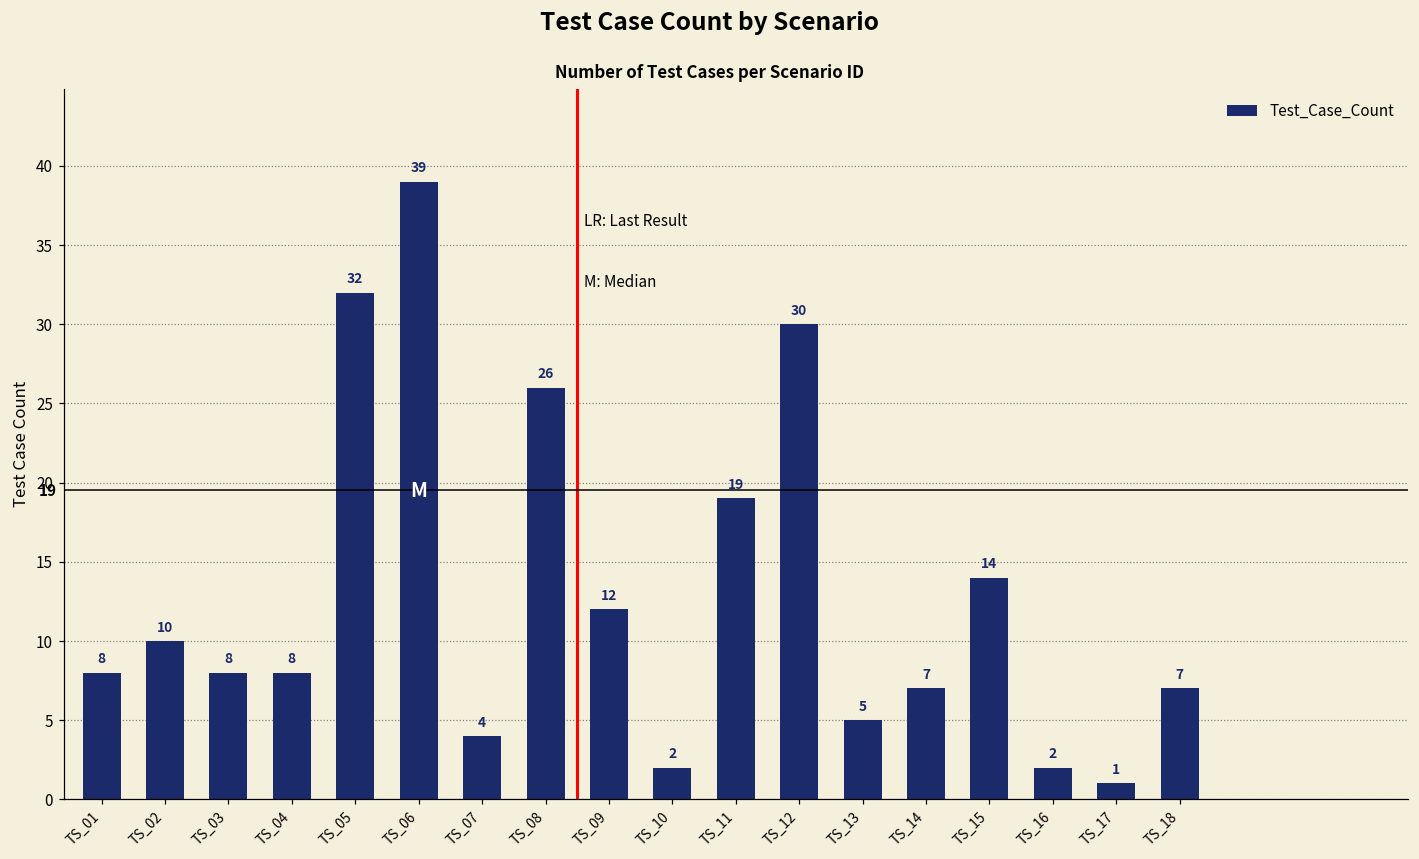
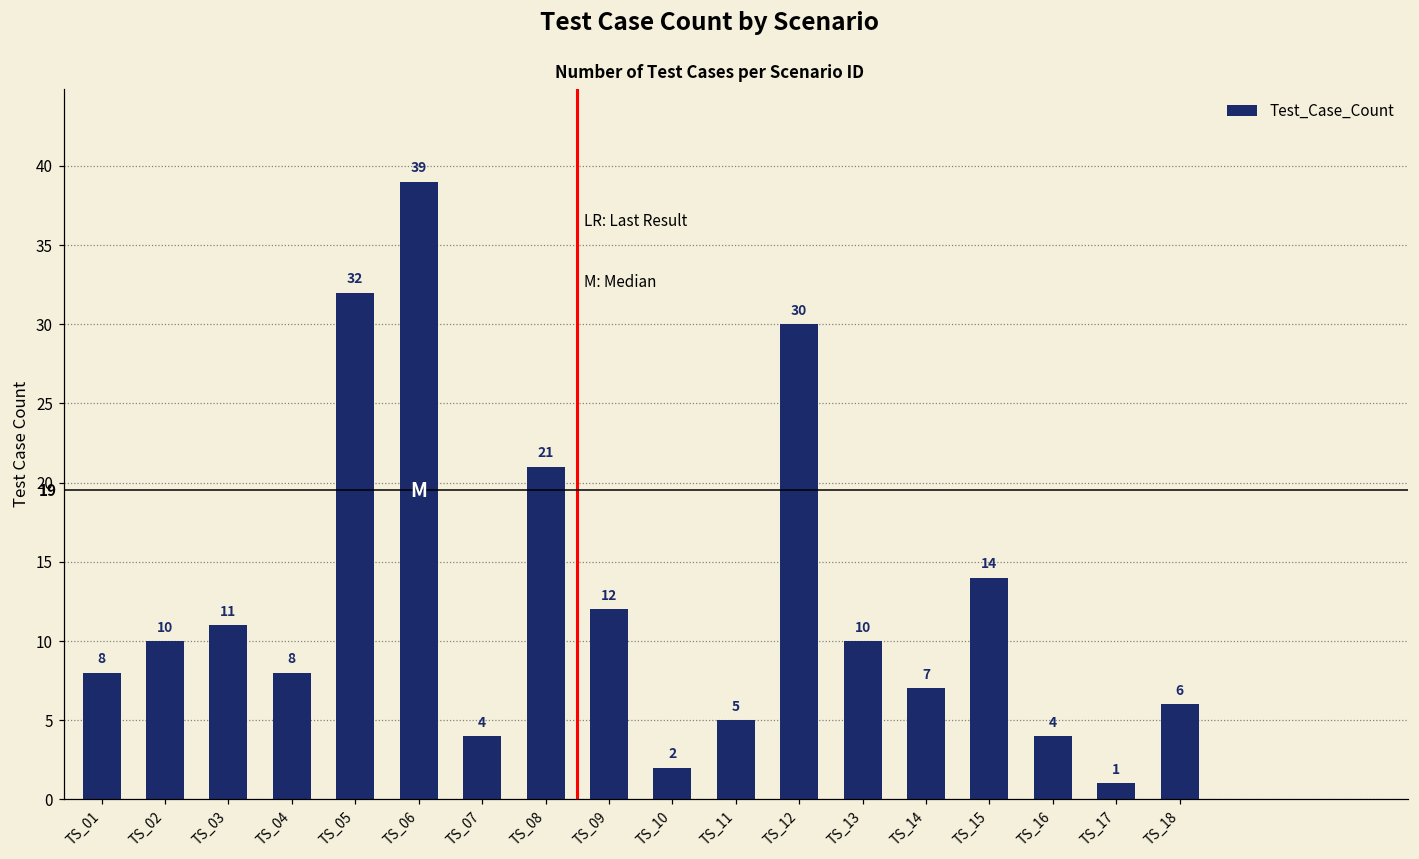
TS_03: 8 -> 11
TS_08: 26 -> 21
TS_11: 19 -> 5
TS_13: 5 -> 10
TS_16: 2 -> 4
TS_18: 7 -> 6
